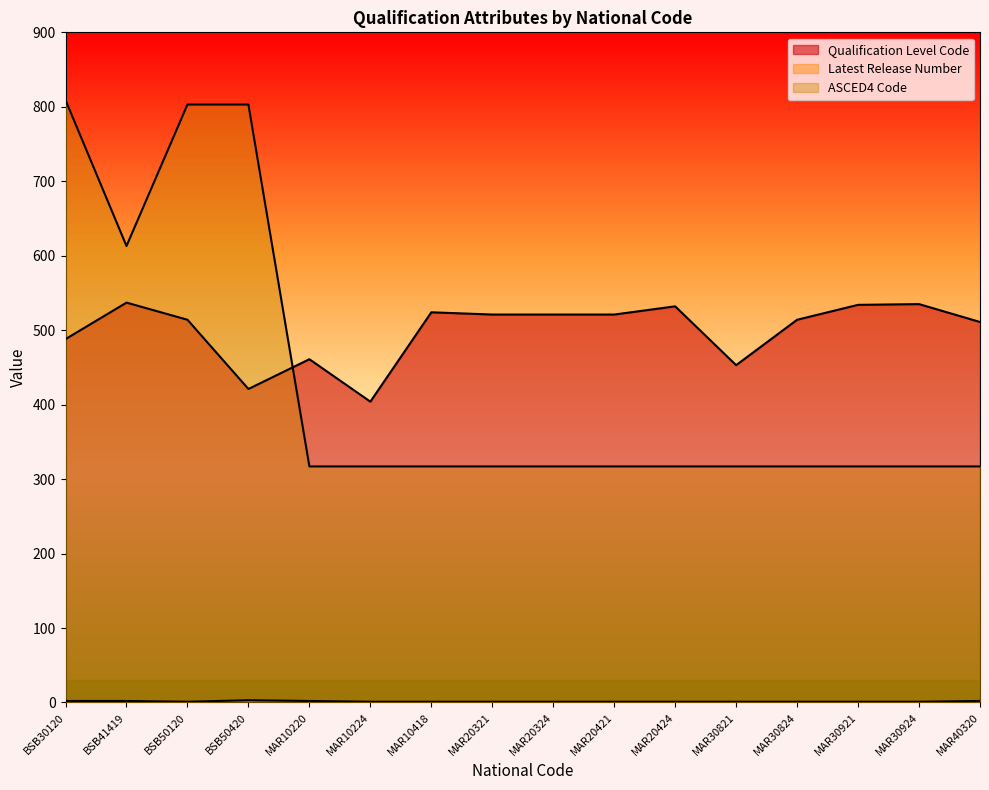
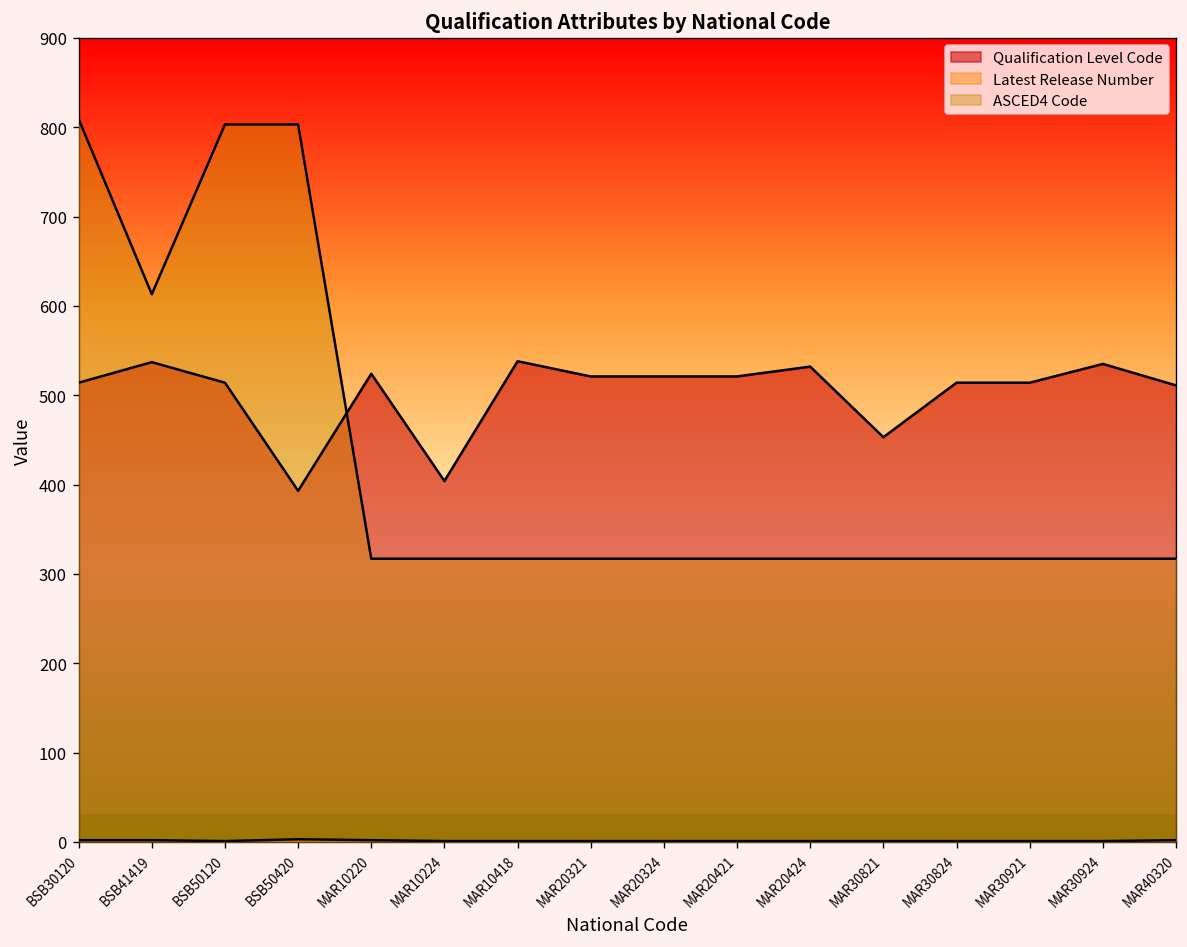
Qualification Level Code, BSB30120: 490 -> 510
Qualification Level Code, BSB50420: 420 -> 390
Qualification Level Code, MAR10220: 460 -> 520
Qualification Level Code, MAR10418: 520 -> 540
Qualification Level Code, MAR30921: 530 -> 510
